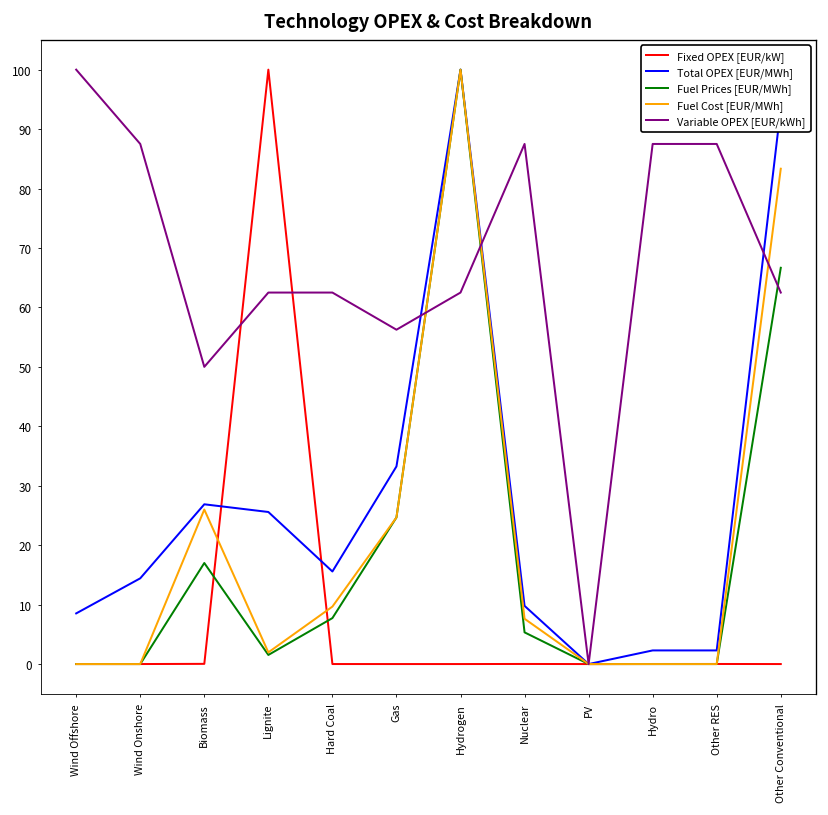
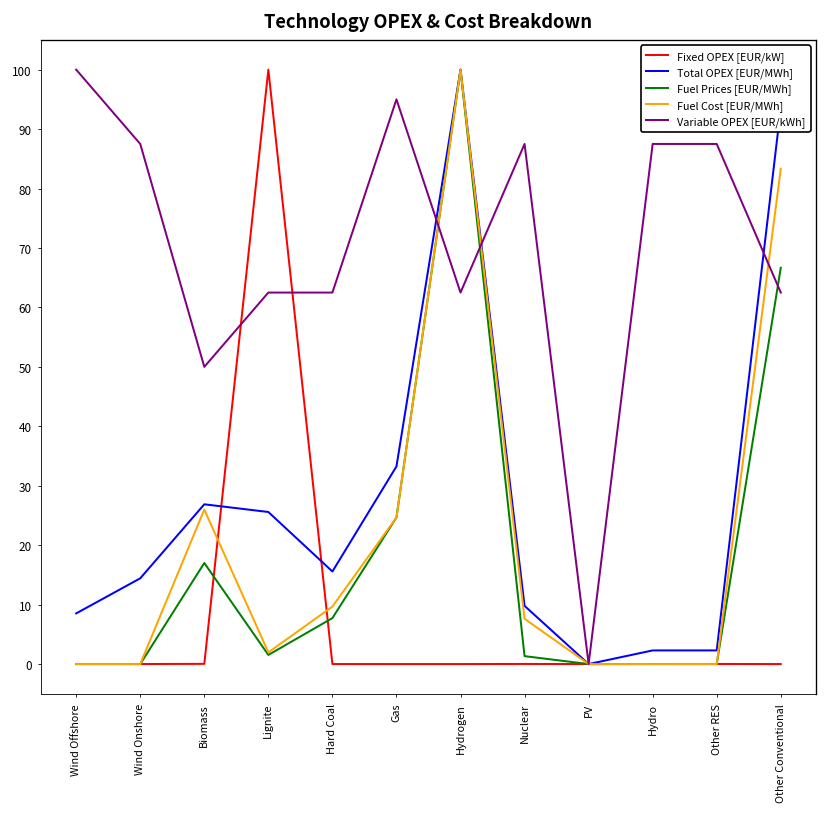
Variable OPEX [EUR/kWh], Gas: 56 -> 95
Fuel Prices [EUR/MWh], Nuclear: 5 -> 1
